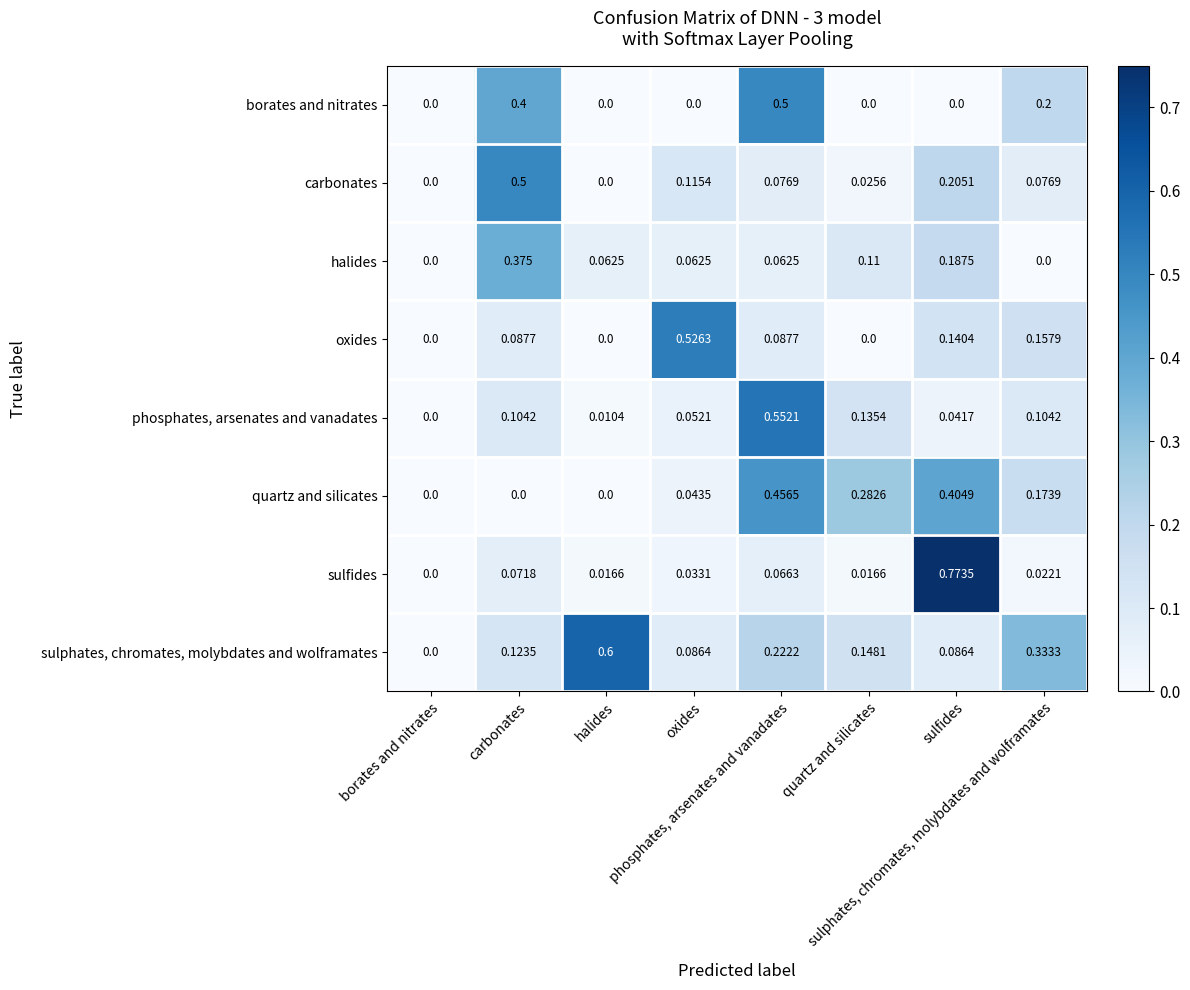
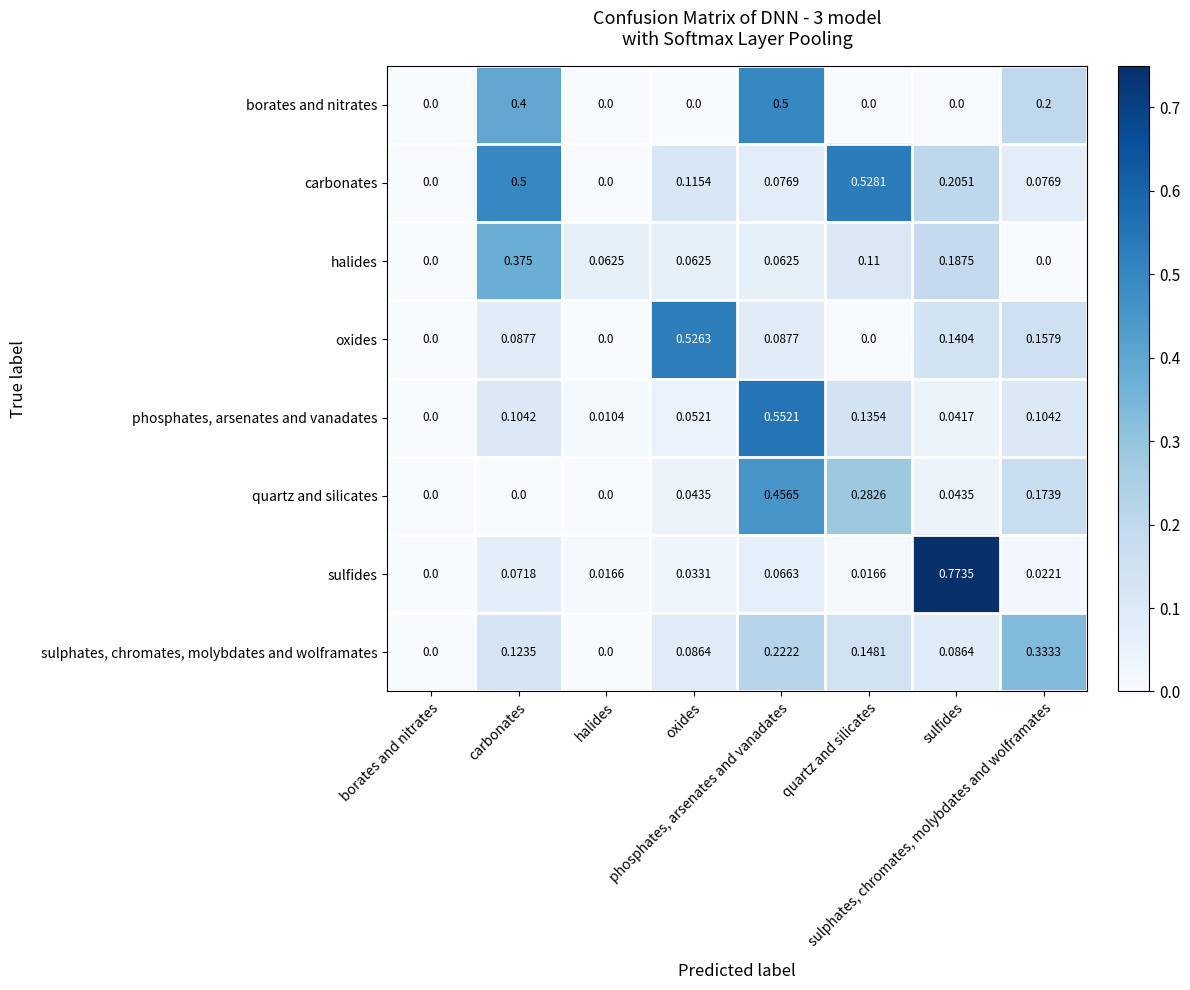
carbonates, quartz and silicates: 0.0256 -> 0.5281
quartz and silicates, sulfides: 0.4049 -> 0.0435
sulphates, chromates, molybdates and wolframates, halides: 0.6 -> 0.0
